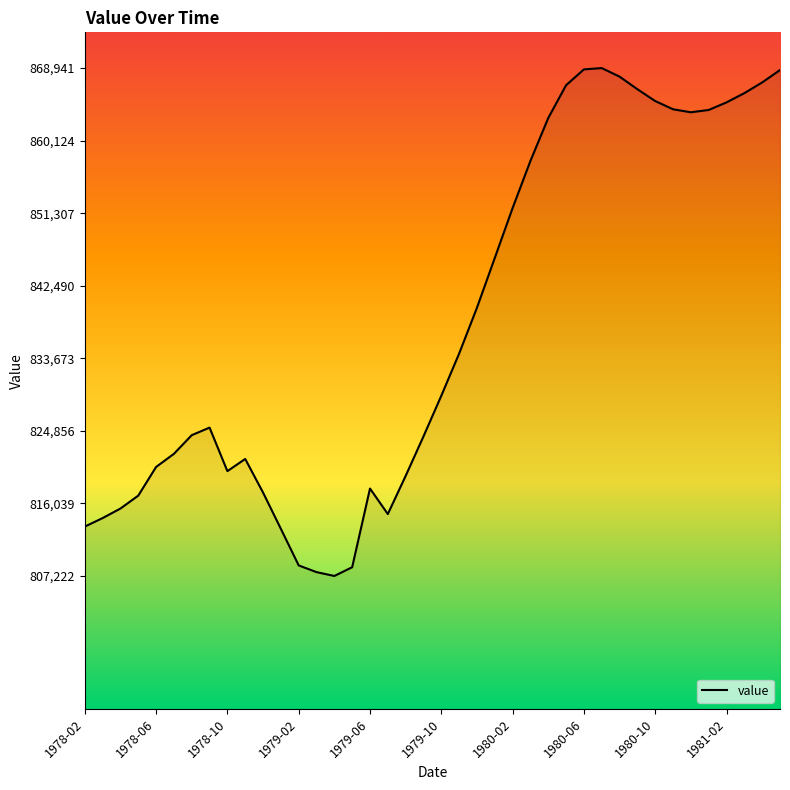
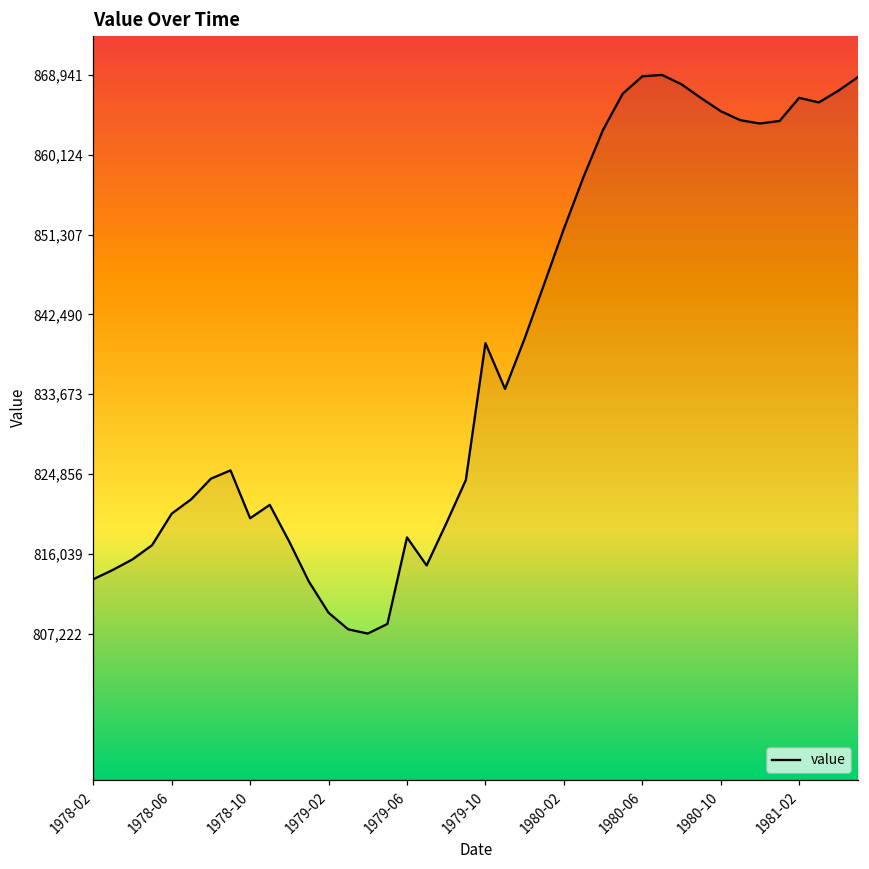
1979-02: 809,000 -> 810,000
1979-10: 829,000 -> 839,000
1981-02: 865,000 -> 866,000
